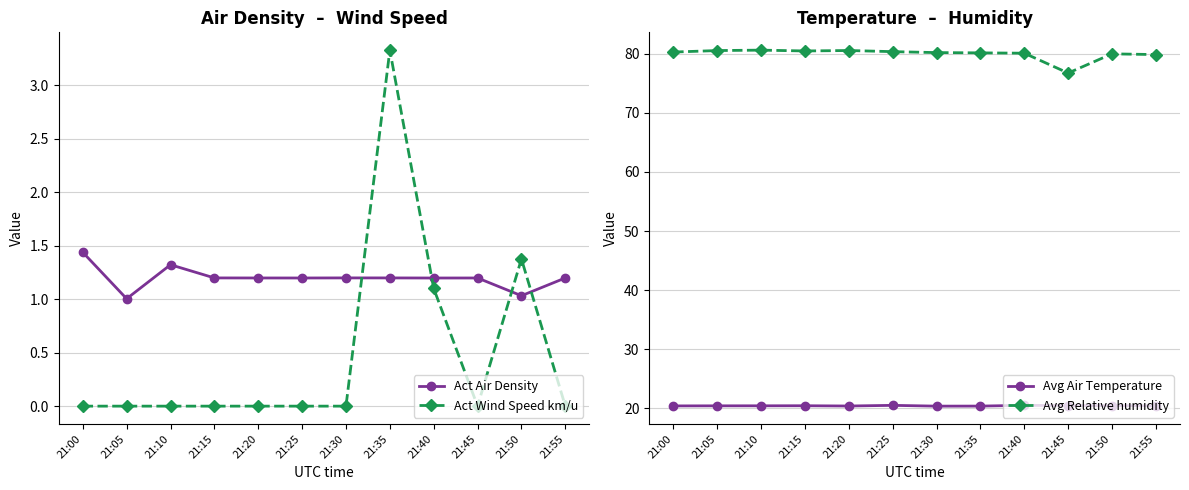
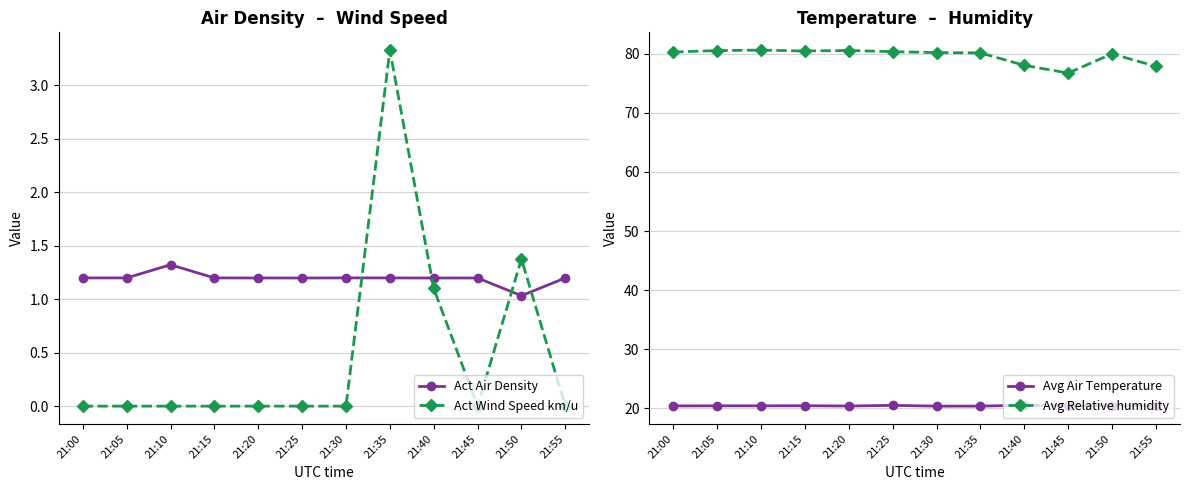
Air Density – Wind Speed, Act Air Density, 21:00: 1.44 -> 1.20
Air Density – Wind Speed, Act Air Density, 21:05: 1.00 -> 1.20
Temperature – Humidity, Avg Relative humidity, 21:40: 80 -> 78
Temperature – Humidity, Avg Relative humidity, 21:55: 80 -> 78
